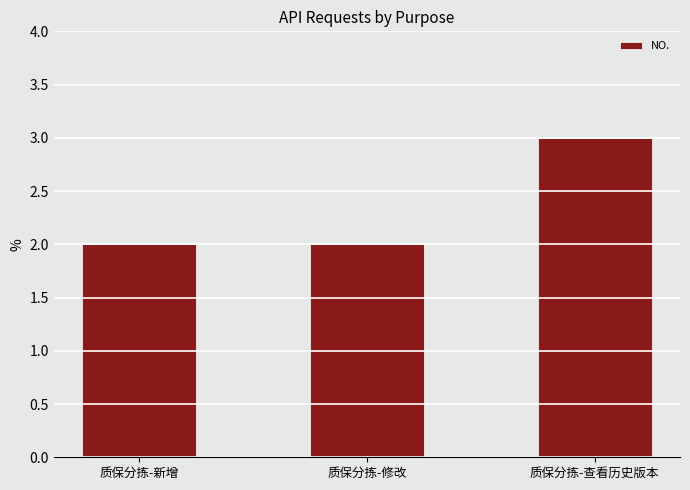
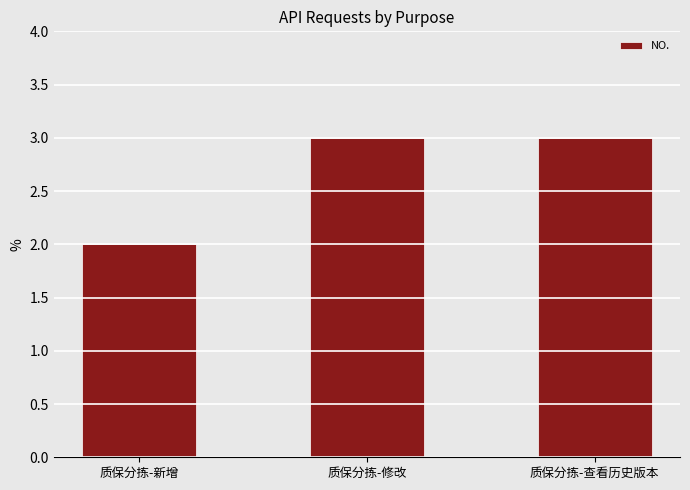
质保分拣-修改: 2 -> 3
